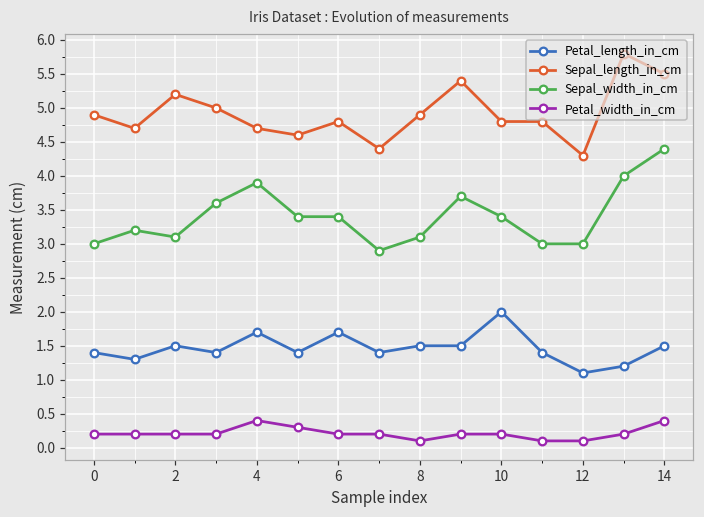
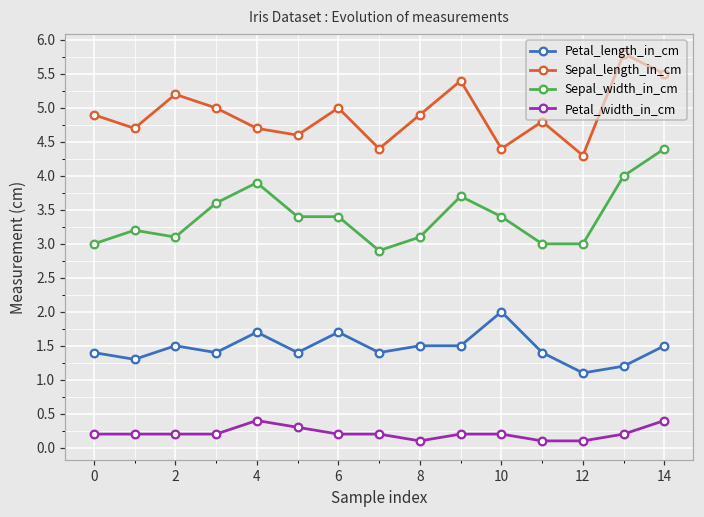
Sepal_length_in_cm, 6: 4.8 -> 5.0
Sepal_length_in_cm, 10: 4.8 -> 4.4
